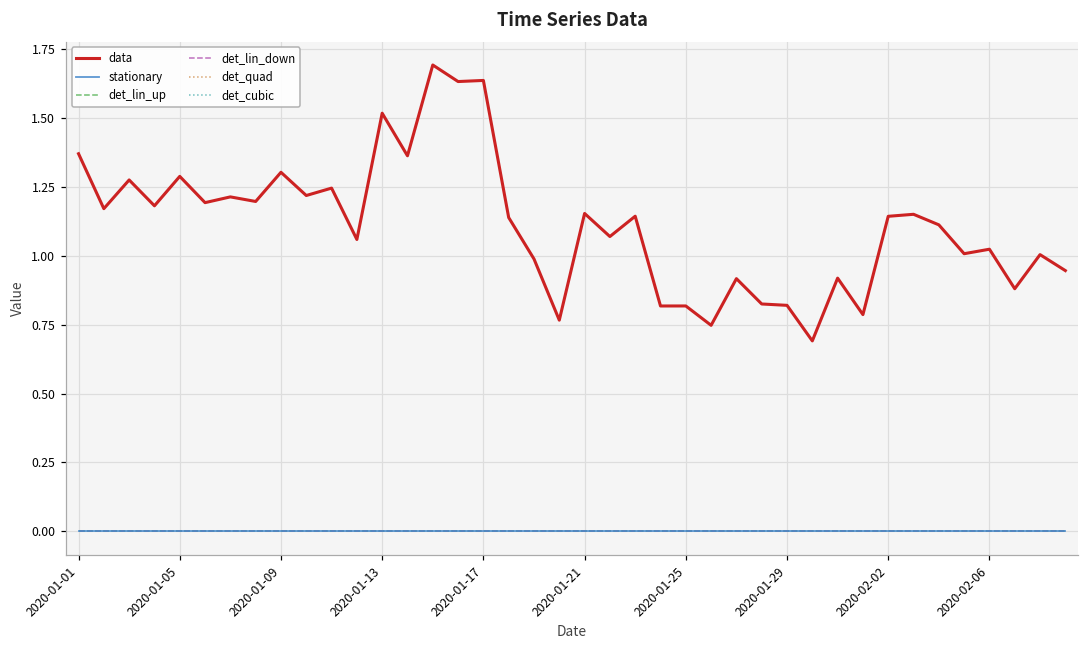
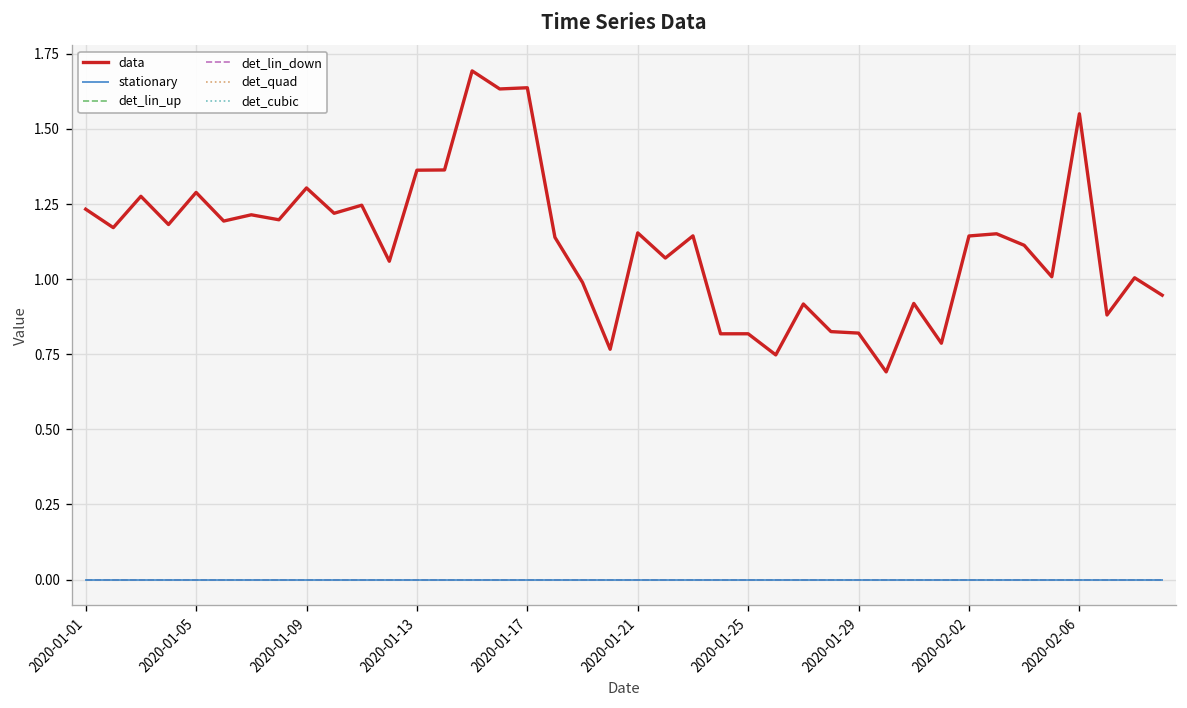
data, 2020-01-01: 1.37 -> 1.23
data, 2020-01-13: 1.52 -> 1.36
data, 2020-02-06: 1.02 -> 1.55
